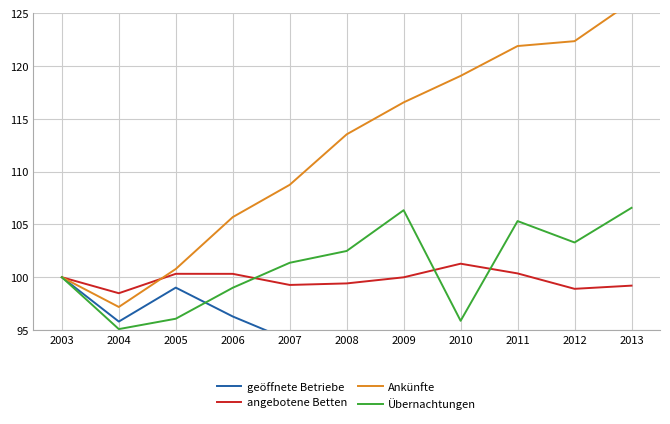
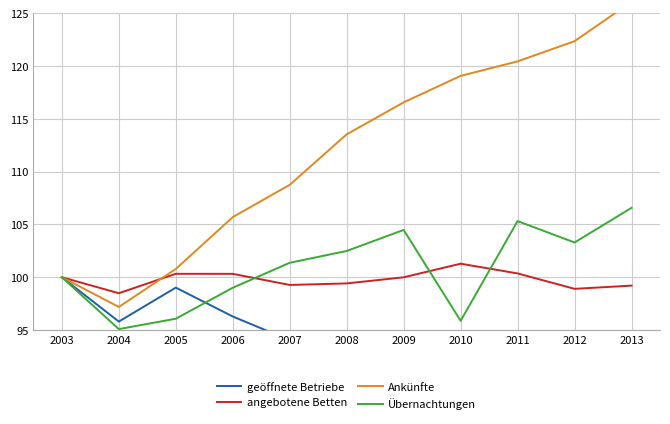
Übernachtungen, 2009: 106.3 -> 104.5
Ankünfte, 2011: 121.9 -> 120.4
